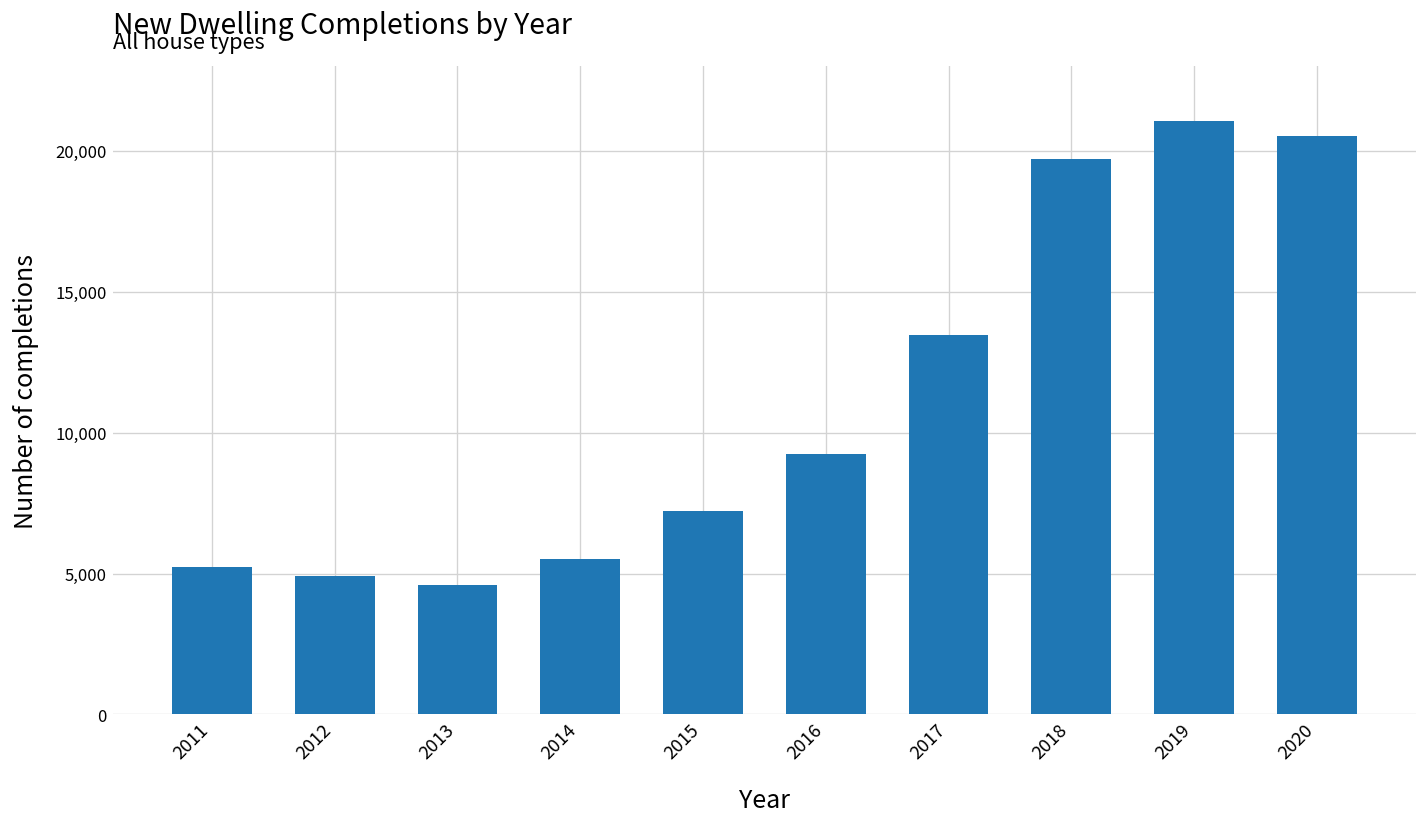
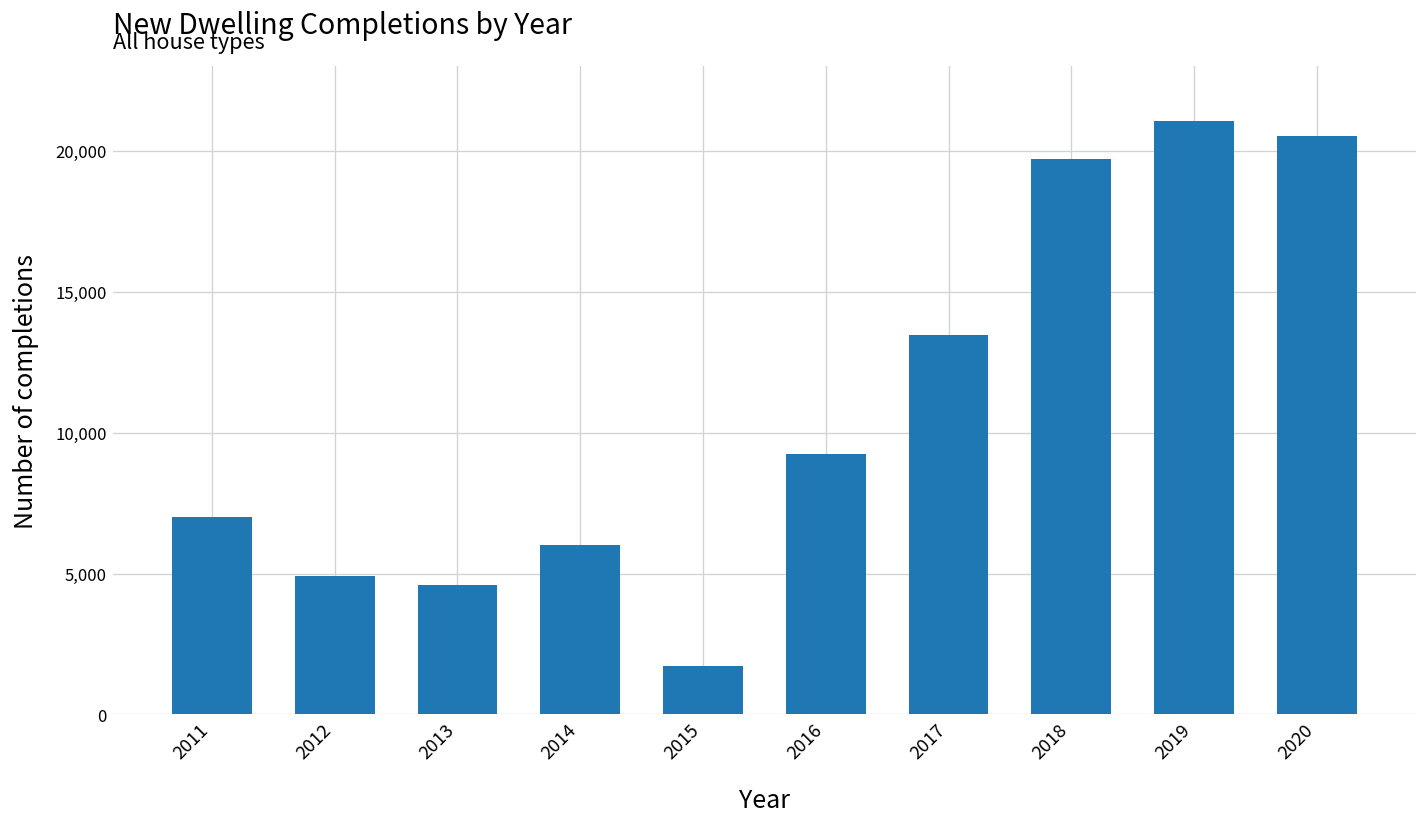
2011: 5,200 -> 7,000
2014: 5,500 -> 6,000
2015: 7,200 -> 1,700
